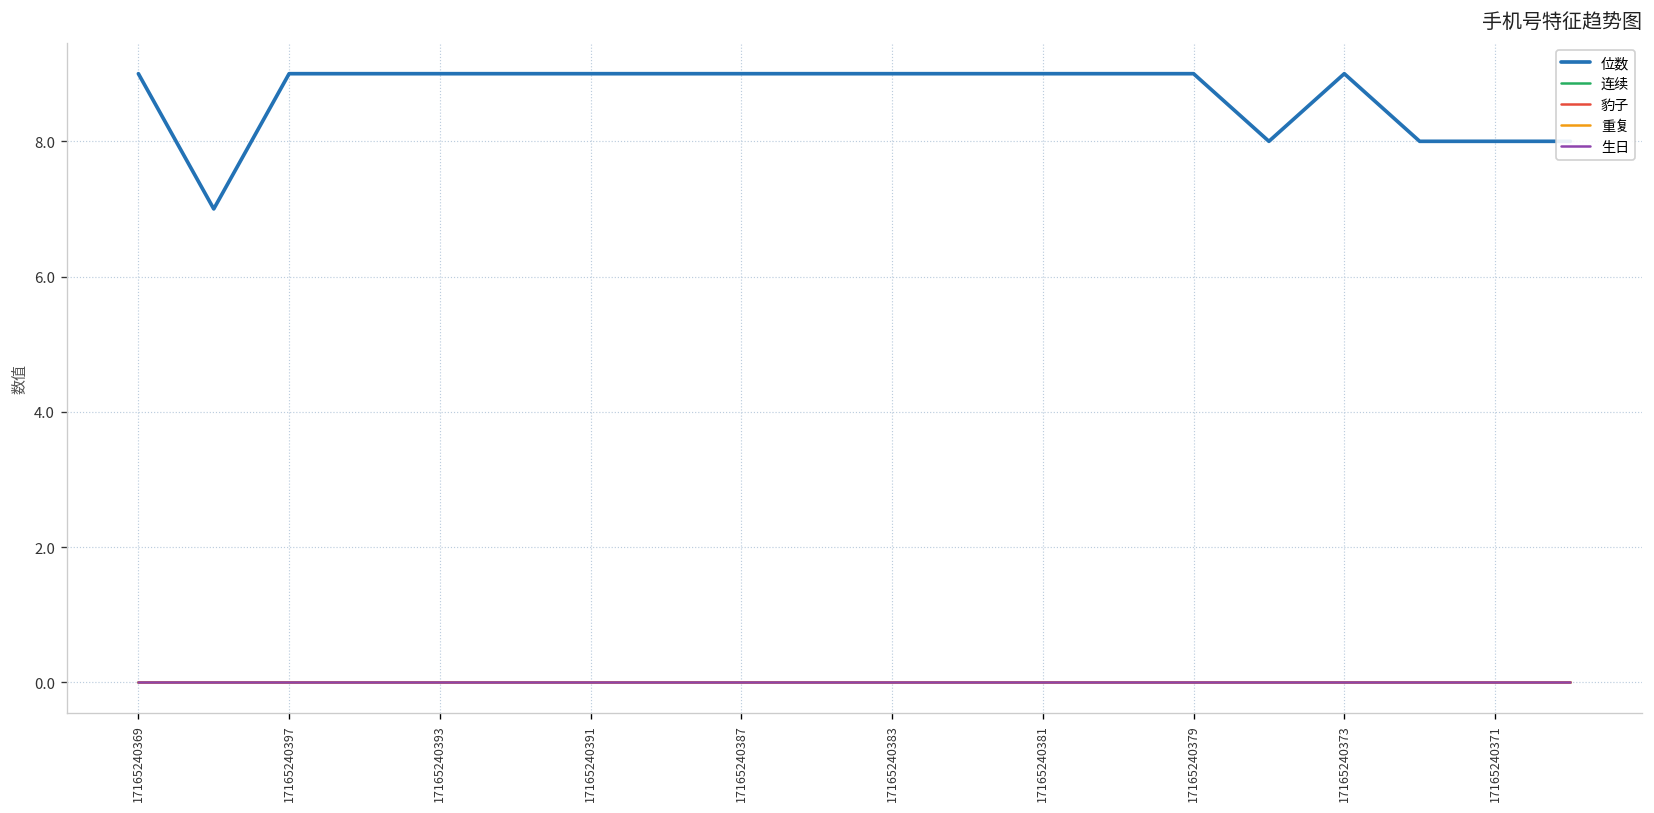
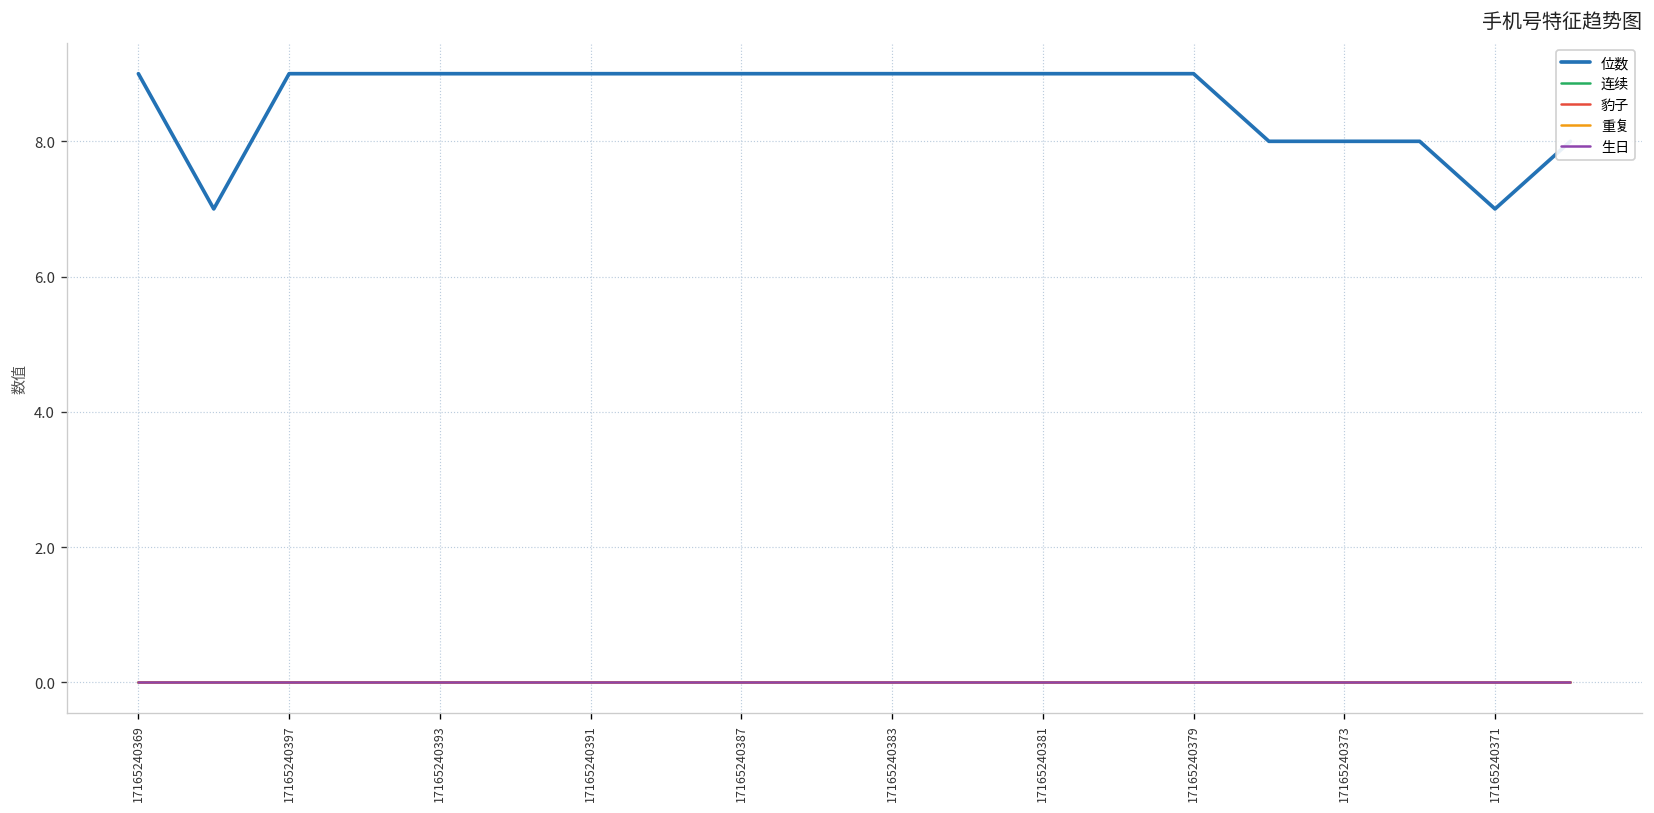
位数, 17165240373: 9 -> 8
位数, 17165240371: 8 -> 7
